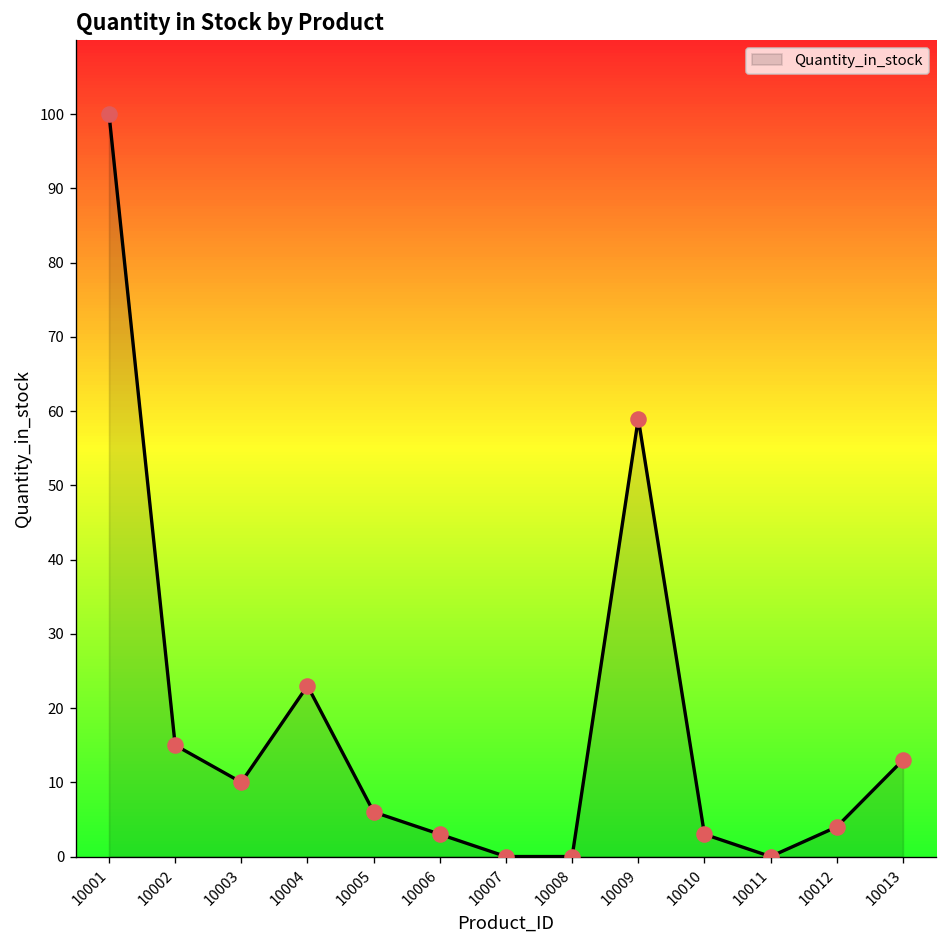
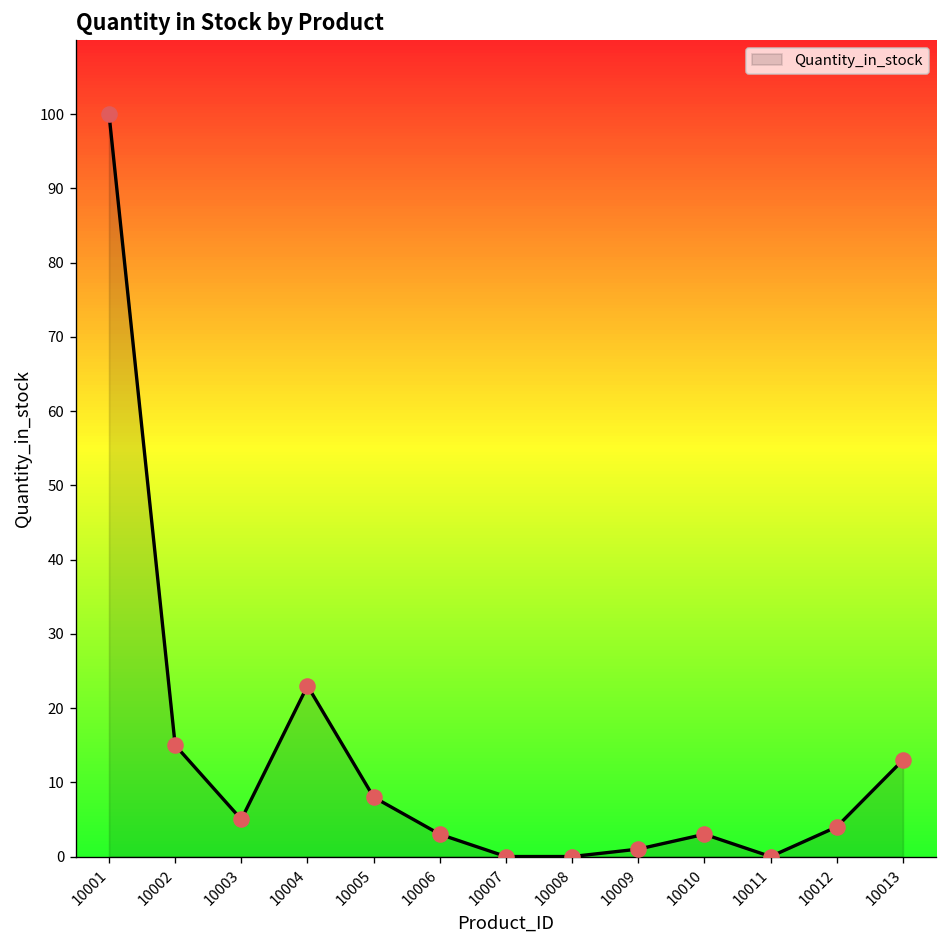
10003: 10 -> 5
10005: 6 -> 8
10009: 59 -> 1
